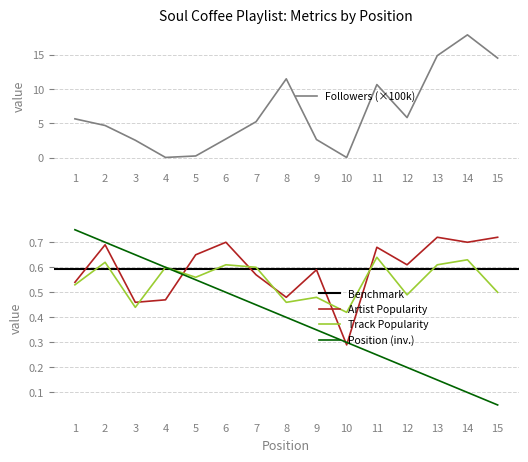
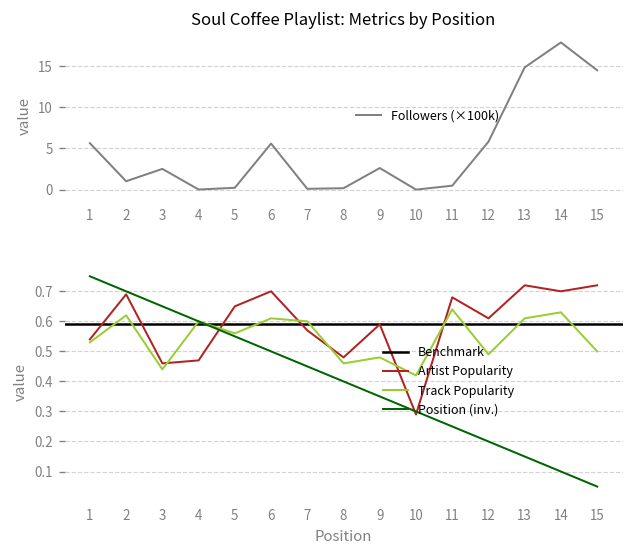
Soul Coffee Playlist: Metrics by Position, 2: 5 -> 1
Soul Coffee Playlist: Metrics by Position, 6: 3 -> 6
Soul Coffee Playlist: Metrics by Position, 7: 5 -> 0
Soul Coffee Playlist: Metrics by Position, 8: 11 -> 0
Soul Coffee Playlist: Metrics by Position, 11: 11 -> 0
